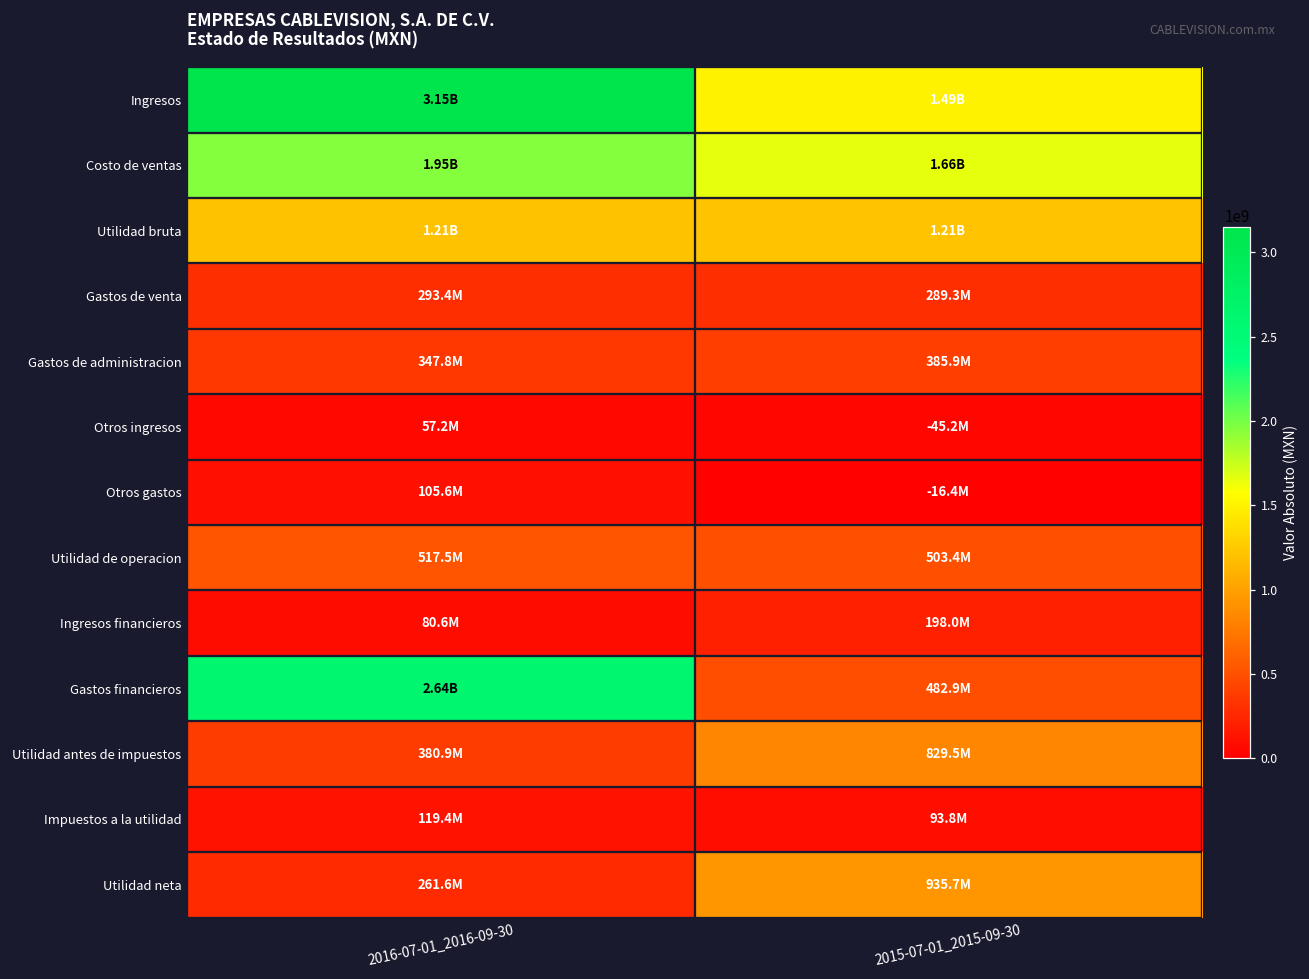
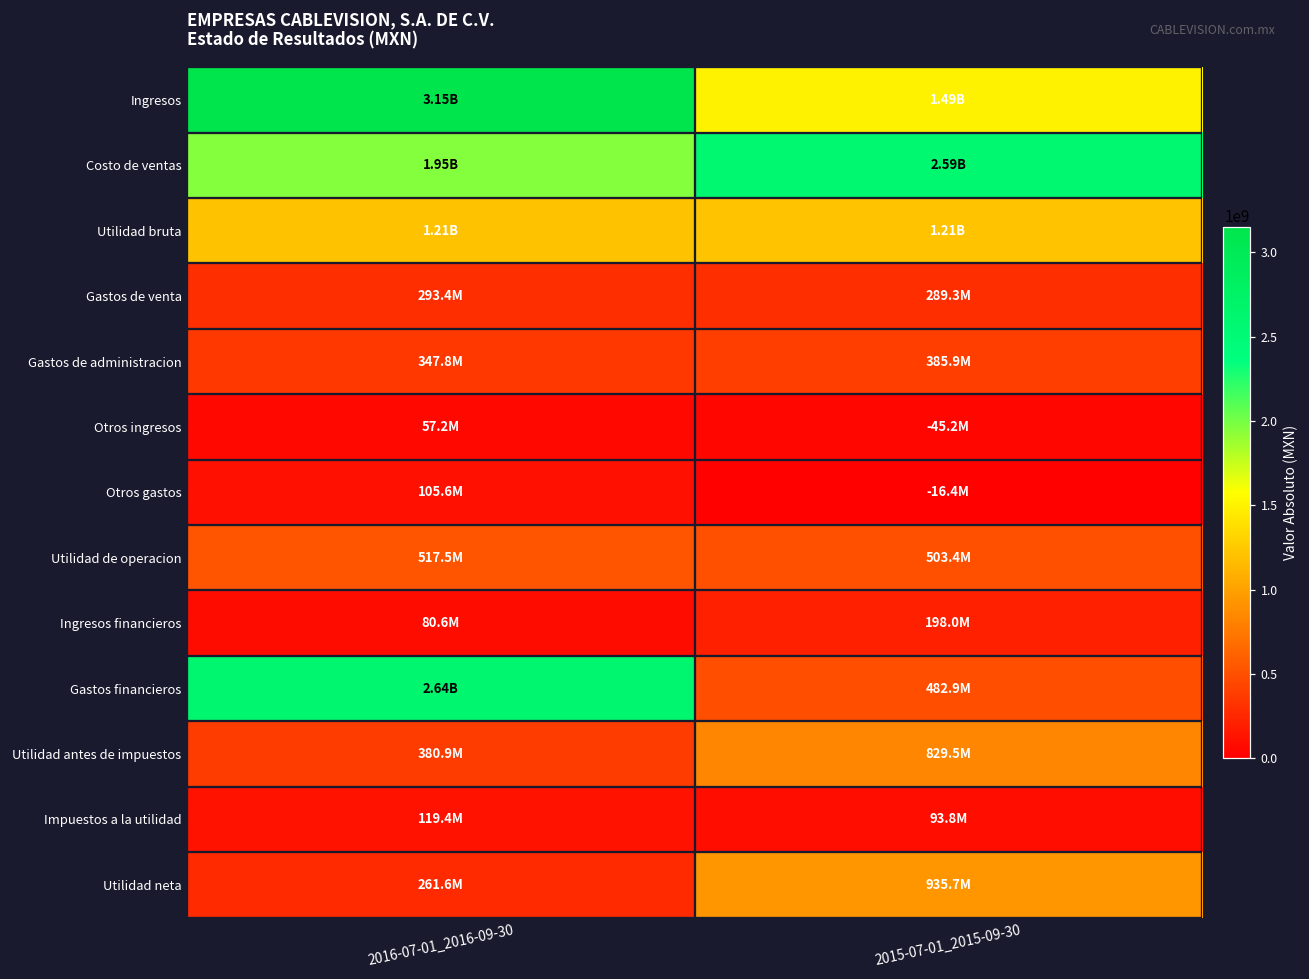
Costo de ventas, 2015-07-01_2015-09-30: 1.66B -> 2.59B
